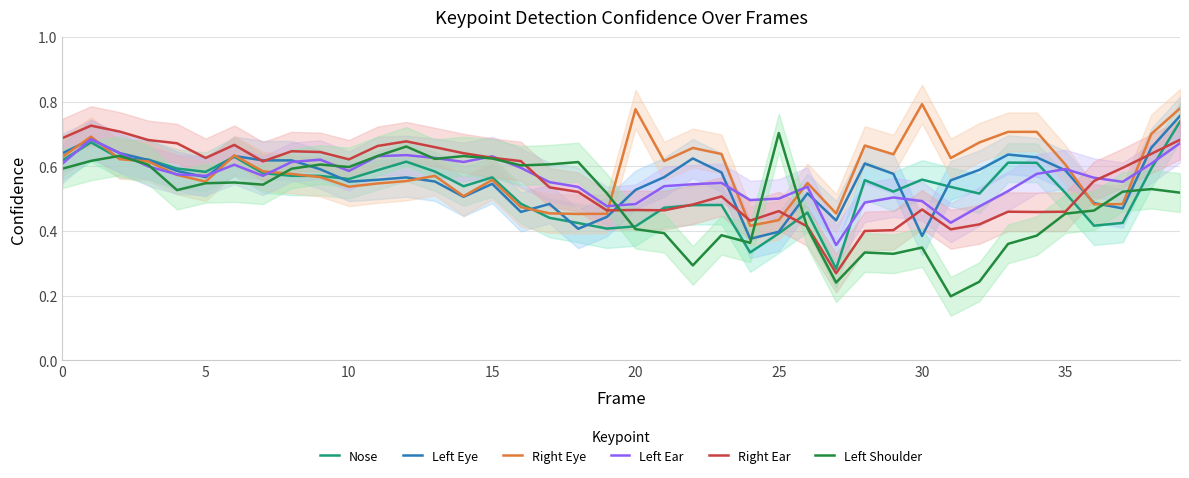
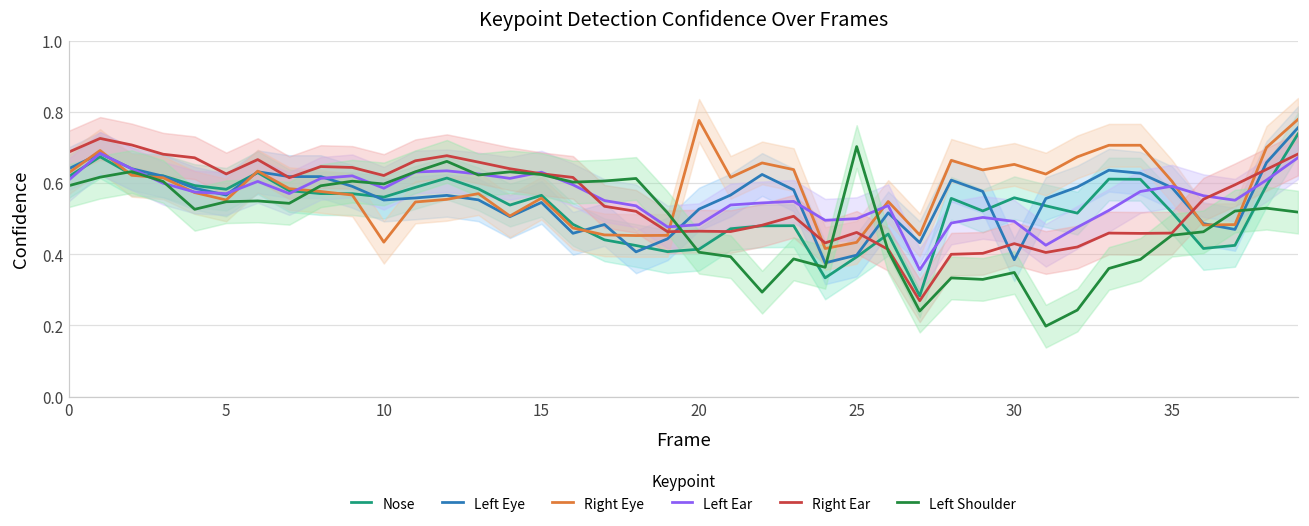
Right Eye, 10: 0.54 -> 0.43
Right Eye, 30: 0.79 -> 0.65
Right Ear, 30: 0.47 -> 0.43
